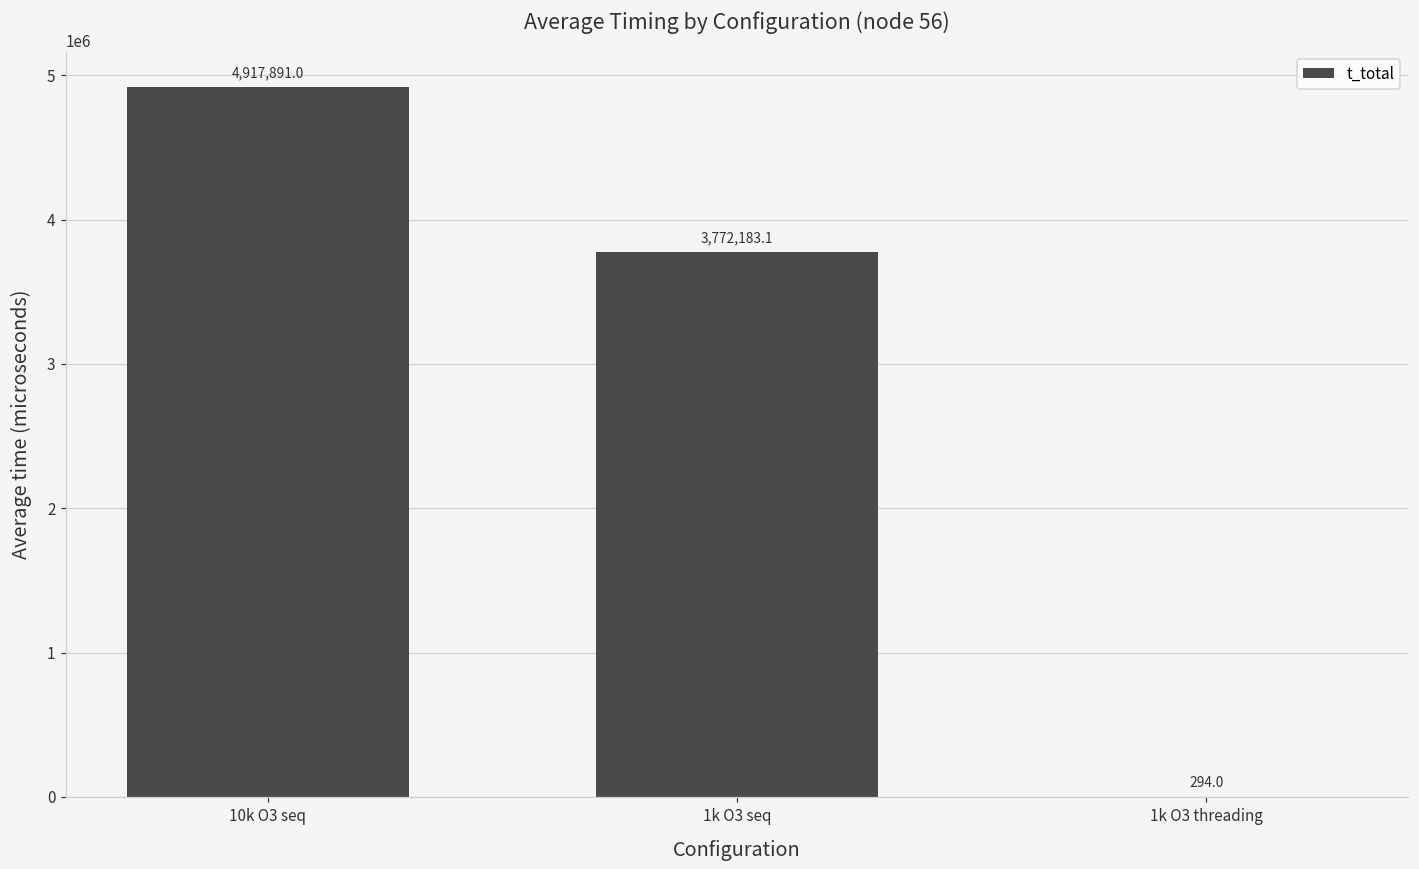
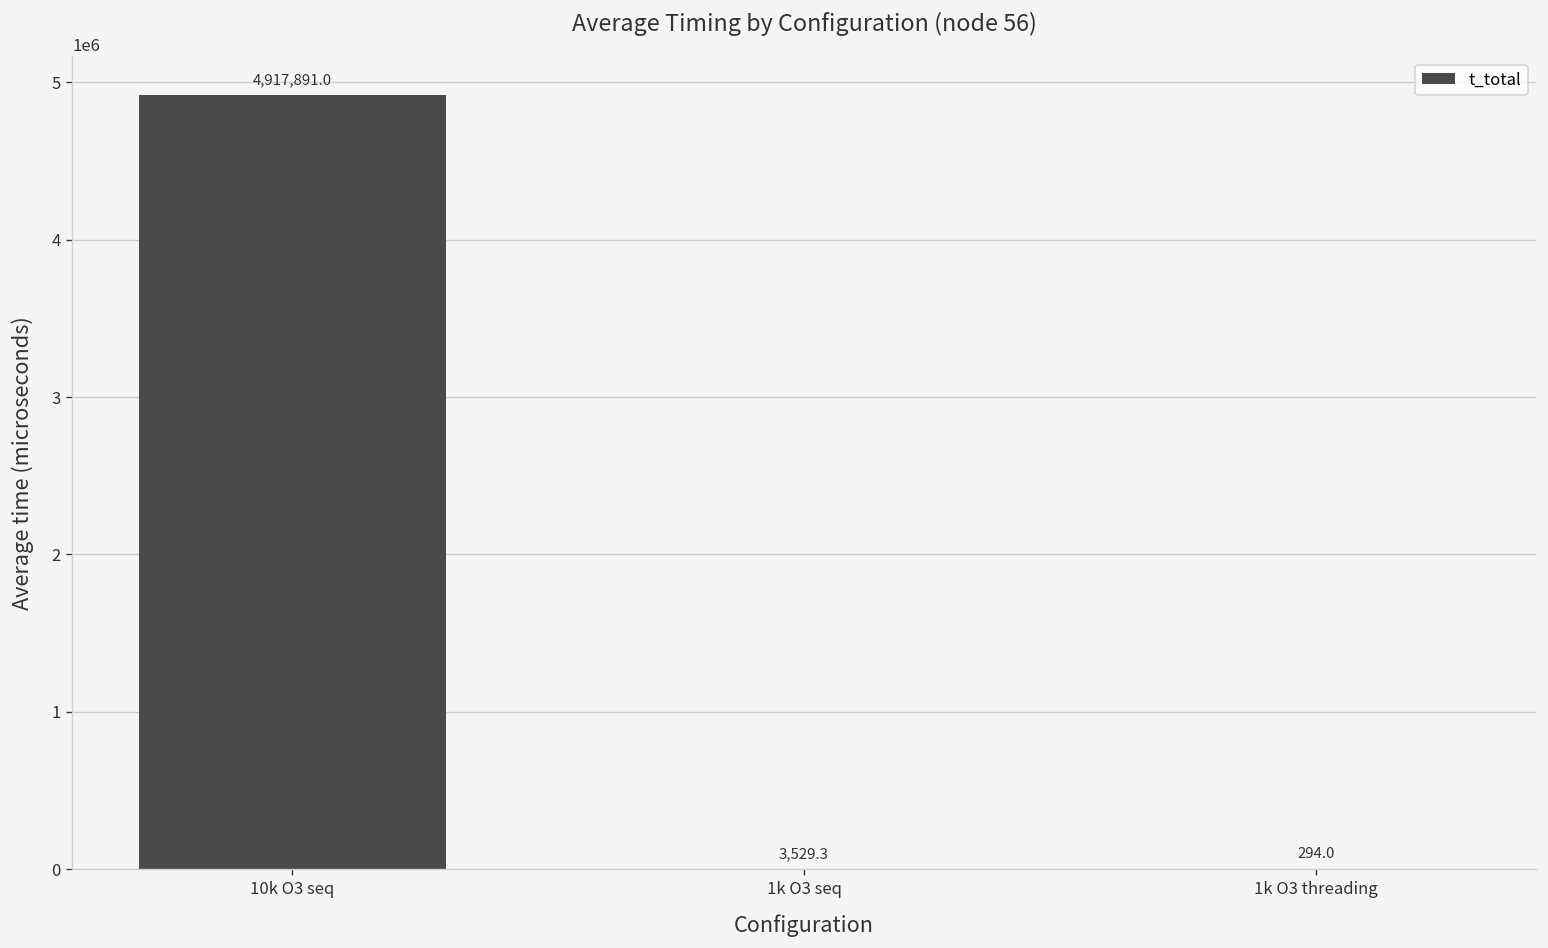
1k O3 seq: 3,772,183.1 -> 3,529.3
